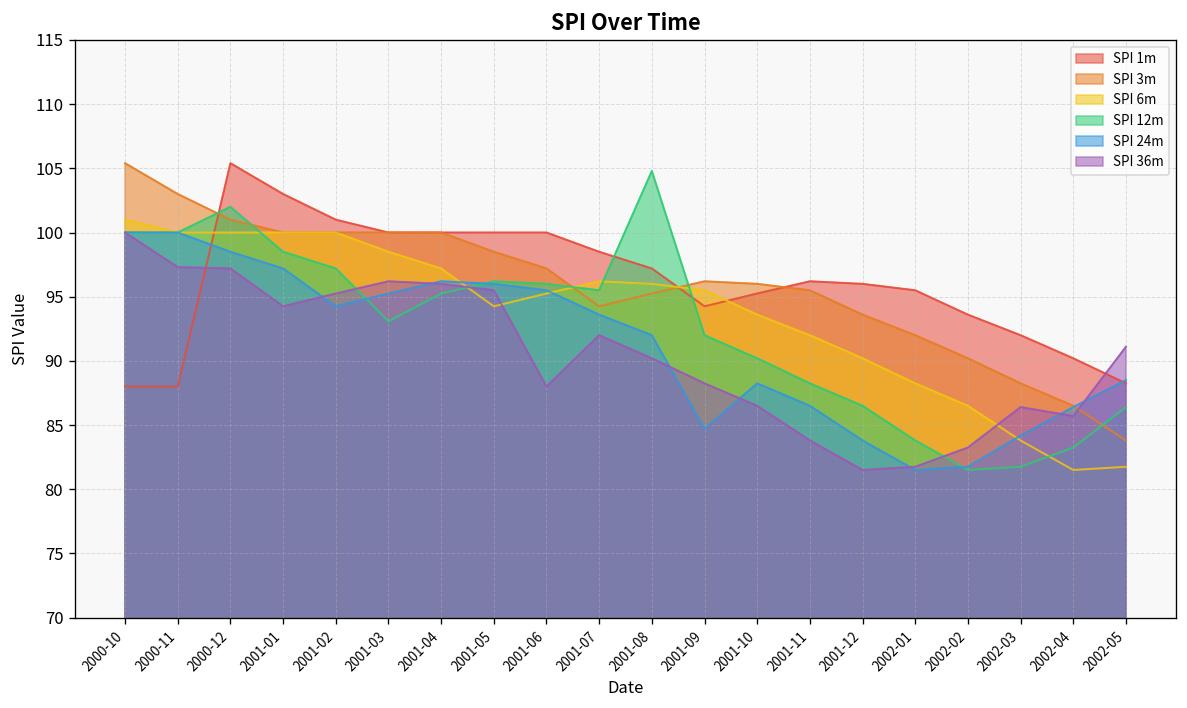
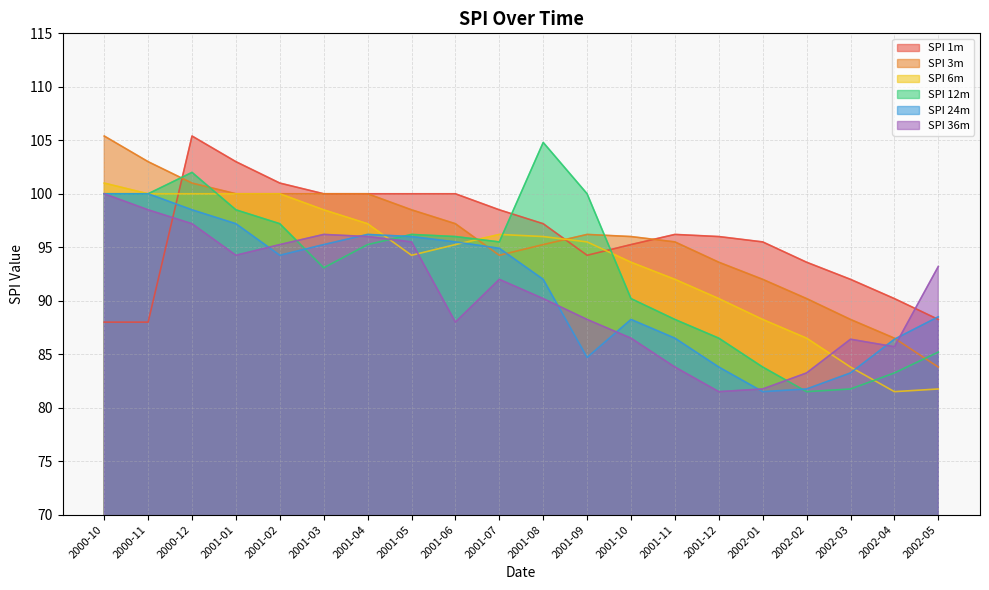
SPI 36m, 2000-11: 97.3 -> 98.5
SPI 24m, 2001-07: 93.6 -> 94.9
SPI 12m, 2001-09: 92 -> 100
SPI 24m, 2002-03: 84.2 -> 83.3
SPI 12m, 2002-05: 86.4 -> 85.2
SPI 36m, 2002-05: 91.1 -> 93.2
